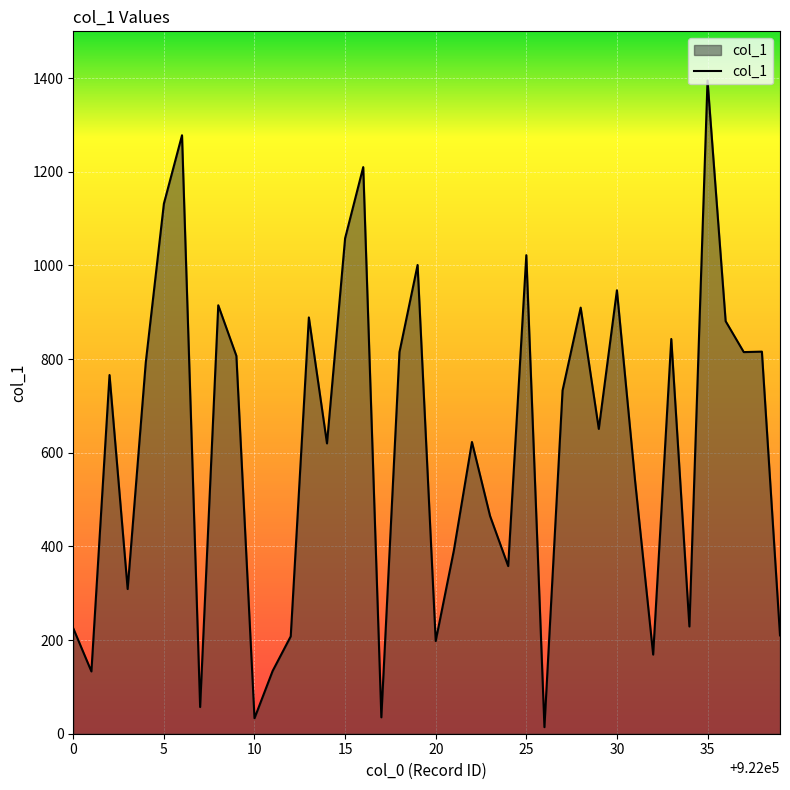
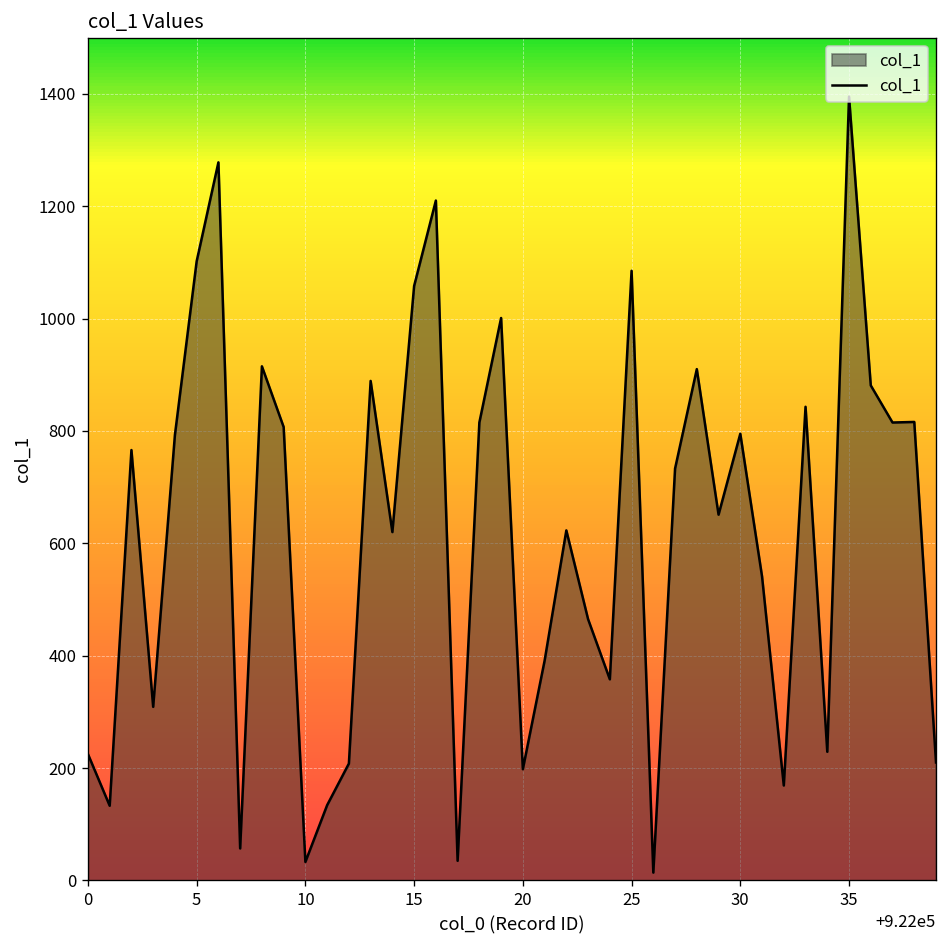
5: 1130 -> 1100
25: 1020 -> 1090
30: 950 -> 800
